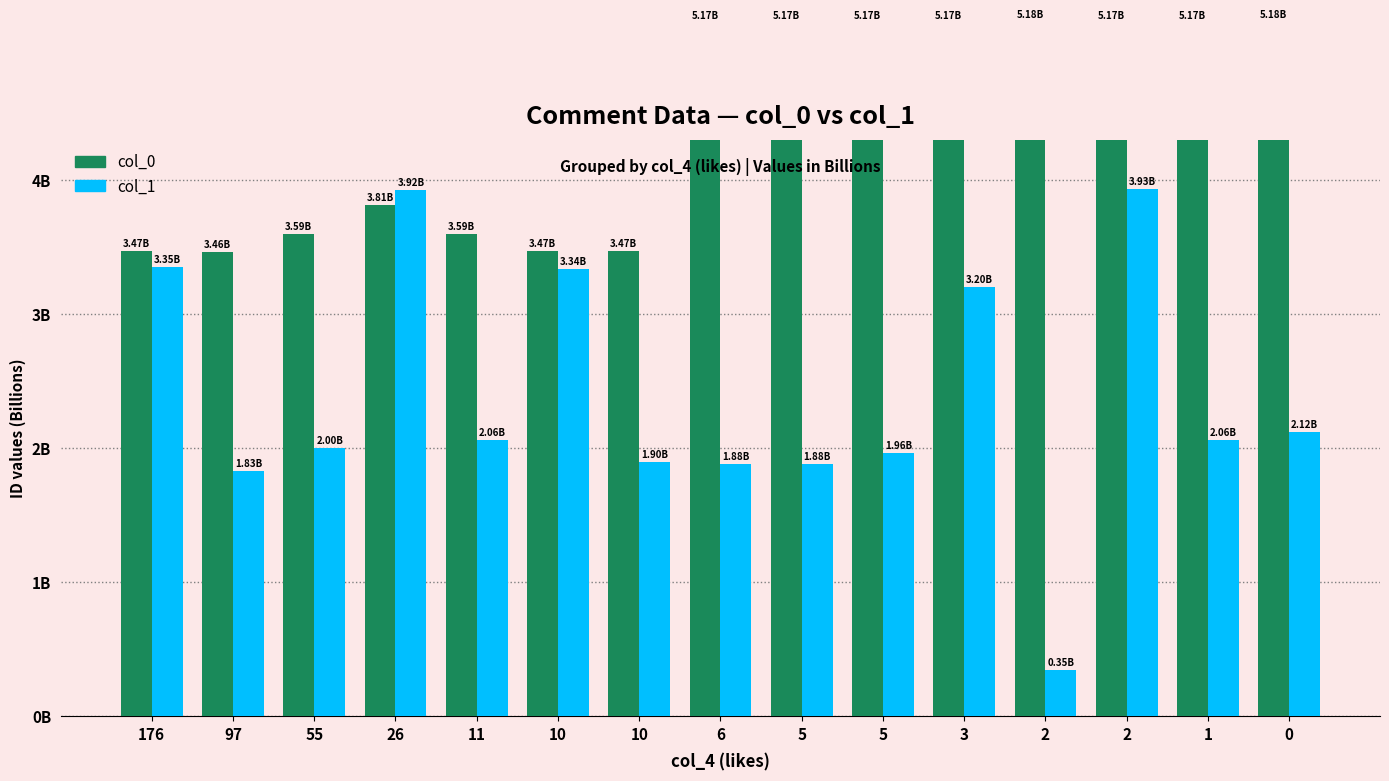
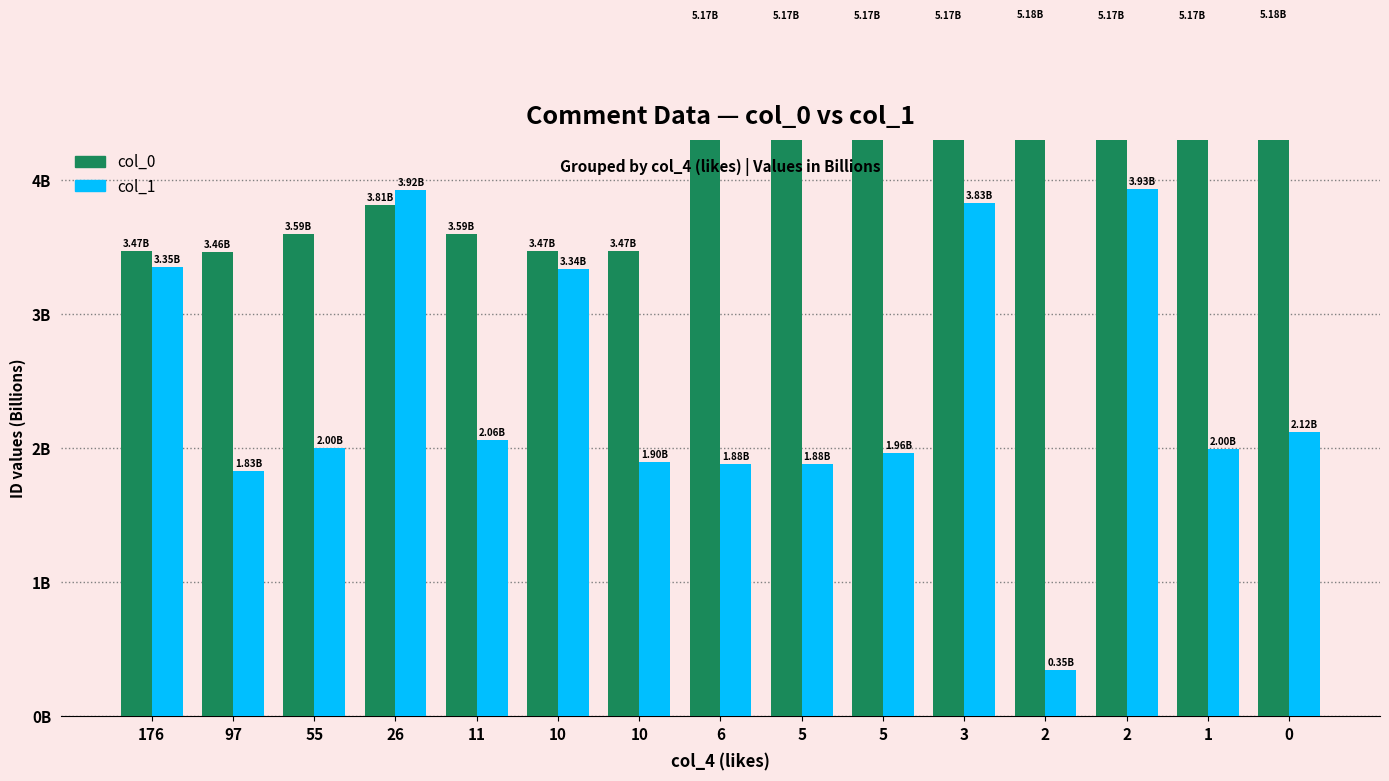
col_1, 3: 3.20B -> 3.83B
col_1, 1: 2.06B -> 2.00B
